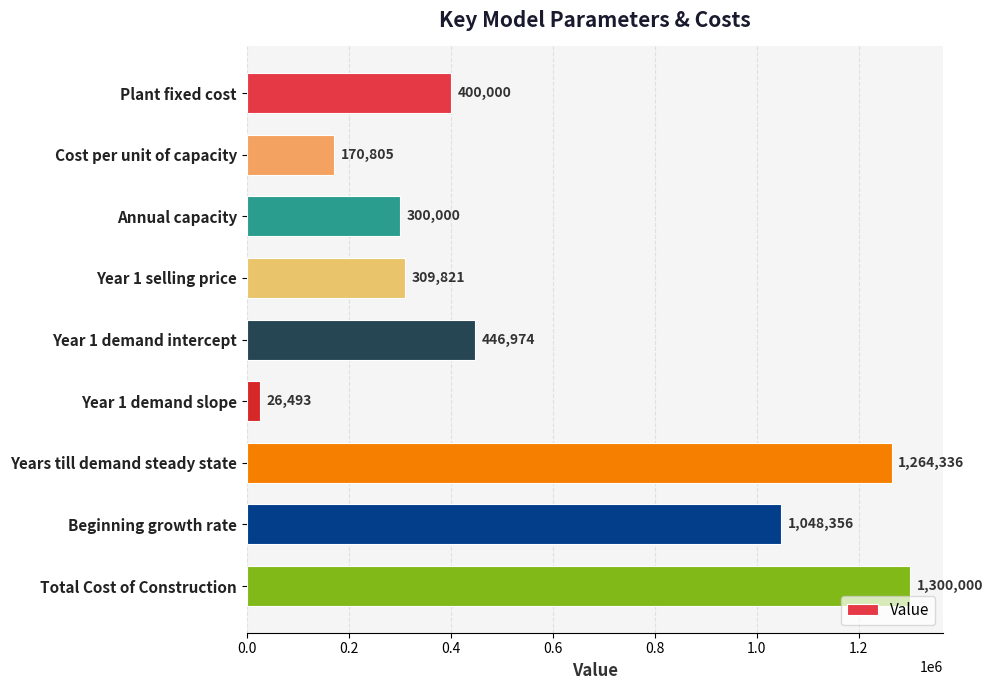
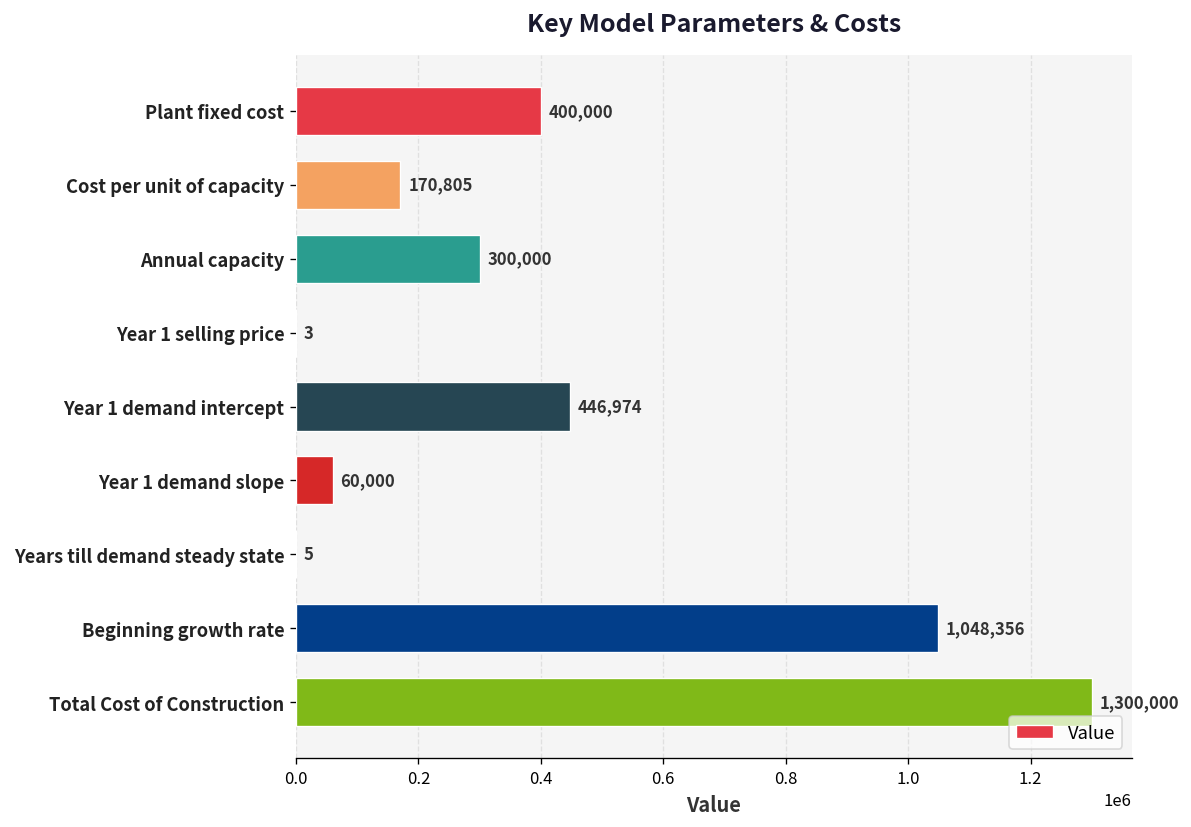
Year 1 selling price: 309,821 -> 3
Year 1 demand slope: 26,493 -> 60,000
Years till demand steady state: 1,264,336 -> 5
